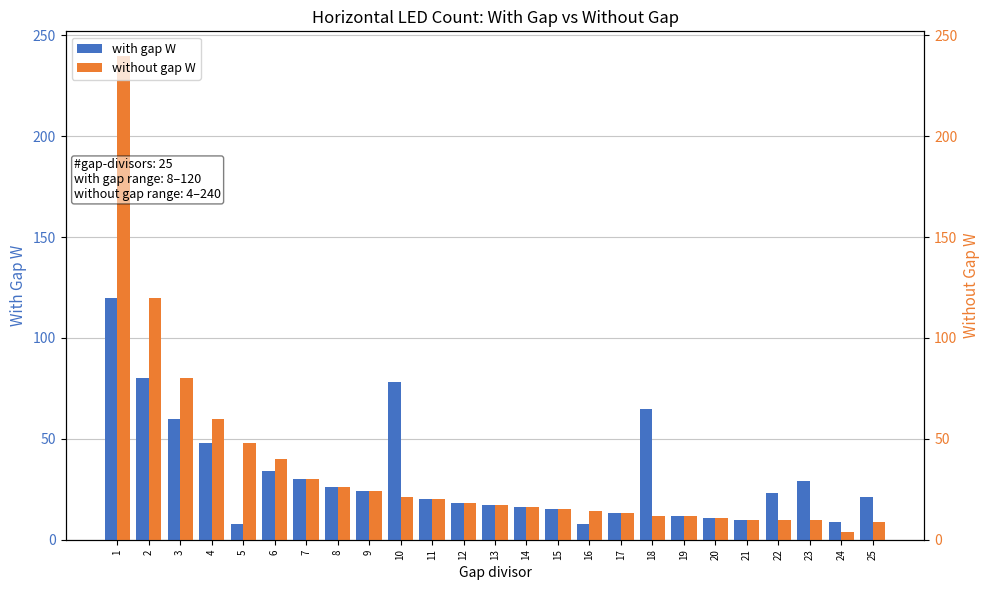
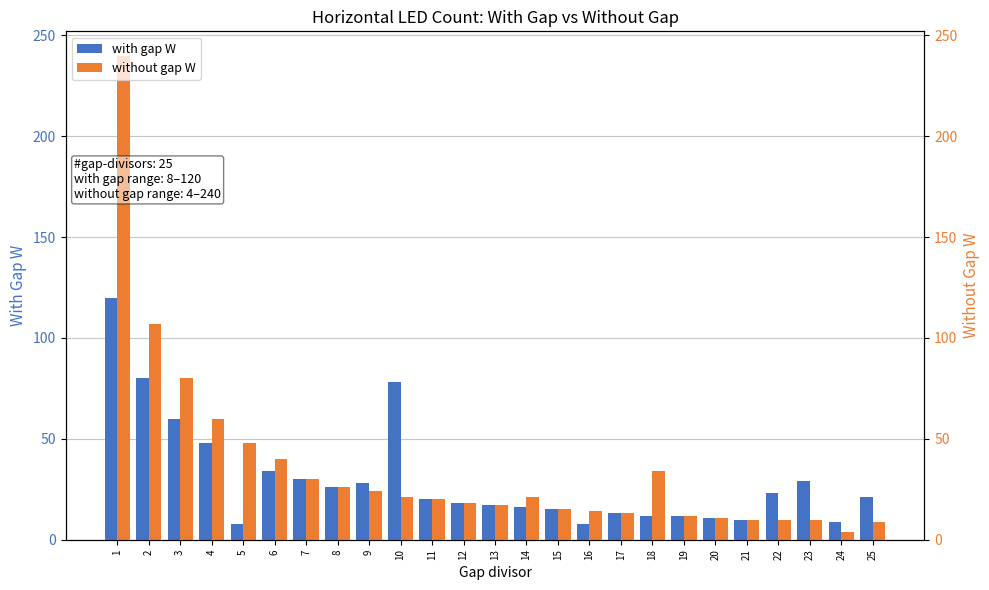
without gap W, 2: 120 -> 107
with gap W, 9: 24 -> 28
without gap W, 14: 16 -> 21
with gap W, 18: 65 -> 12
without gap W, 18: 12 -> 34
